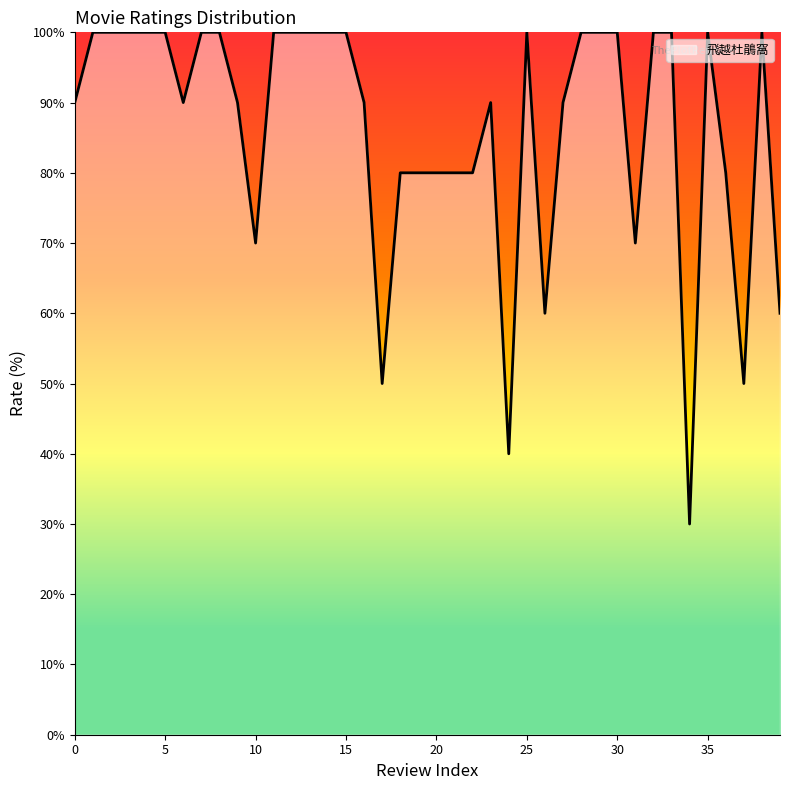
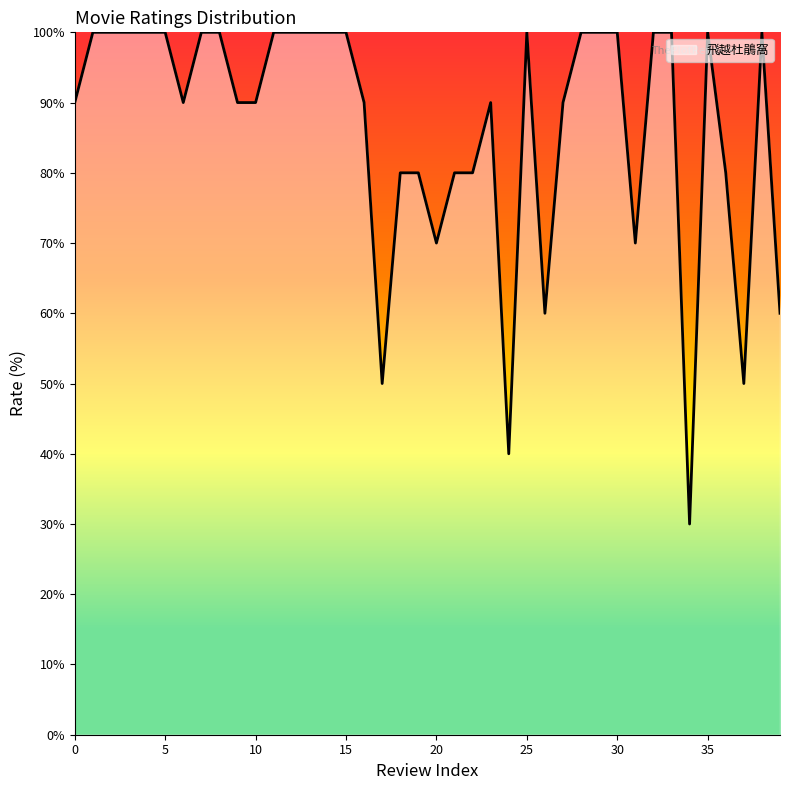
10: 70% -> 90%
20: 80% -> 70%
